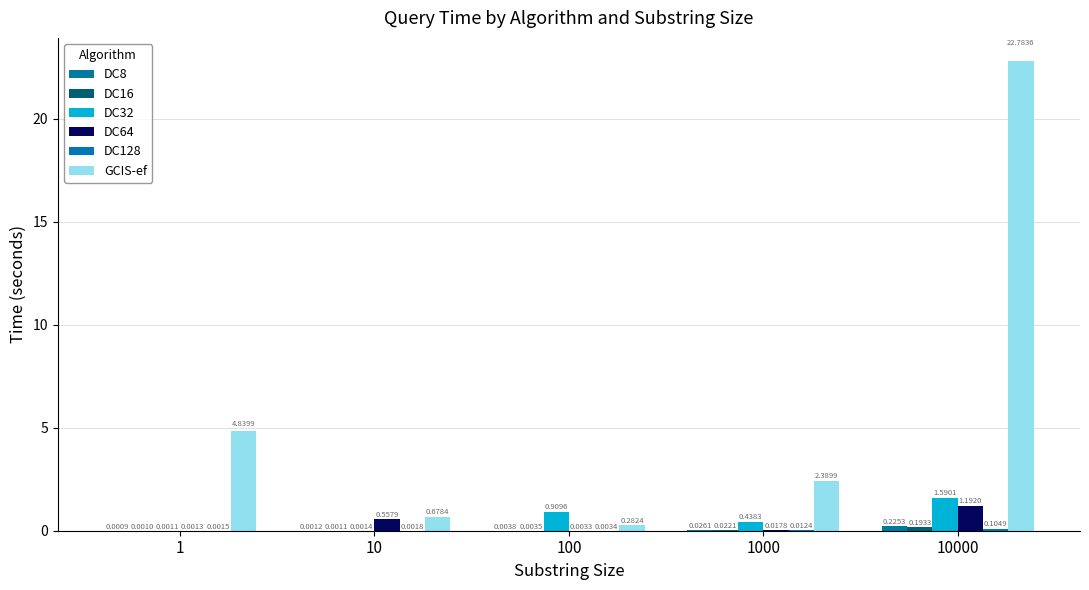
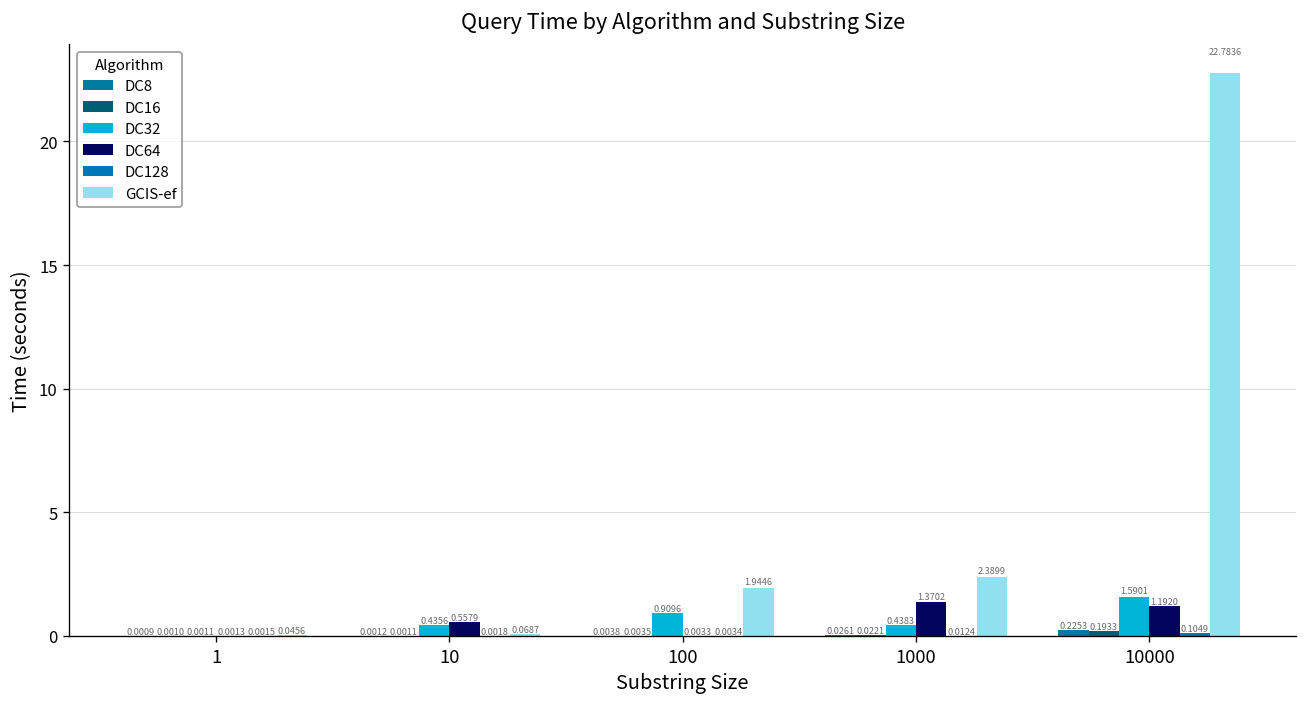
GCIS-ef, 1: 4.8399 -> 0.0456
DC32, 10: 0.0014 -> 0.4356
GCIS-ef, 10: 0.6784 -> 0.0687
GCIS-ef, 100: 0.2824 -> 1.9446
DC64, 1000: 0.0178 -> 1.3702
